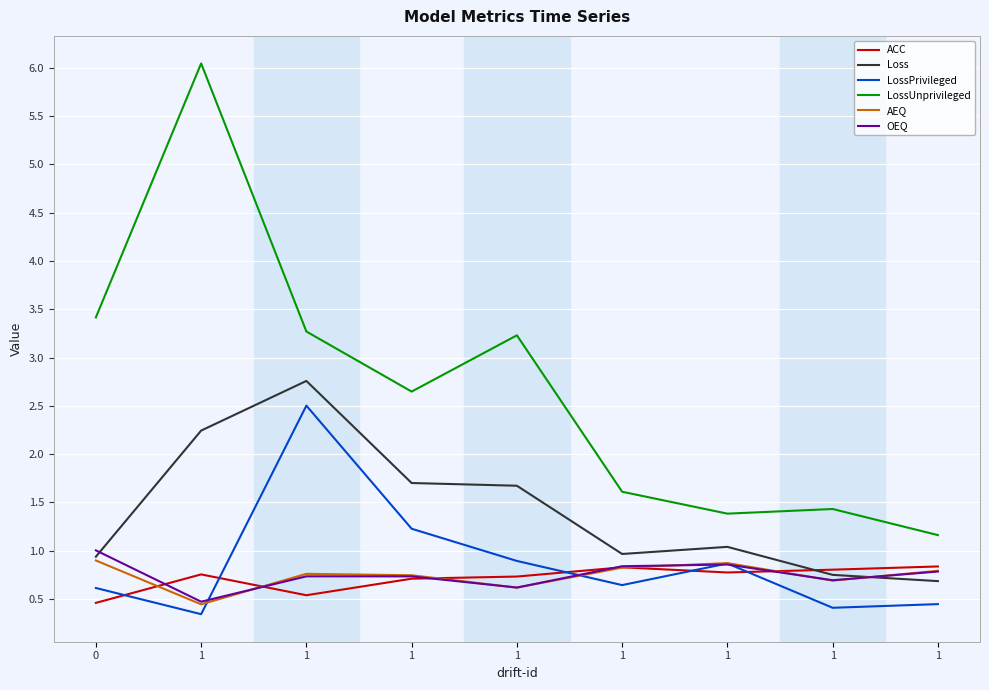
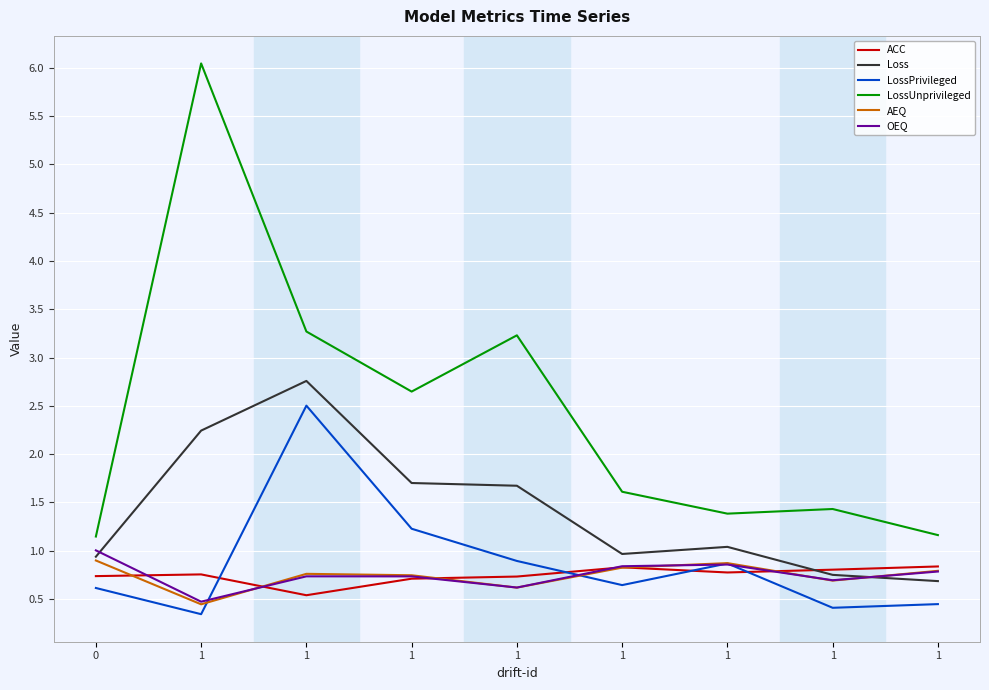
ACC, 0: 0.5 -> 0.7
LossUnprivileged, 0: 3.4 -> 1.1
